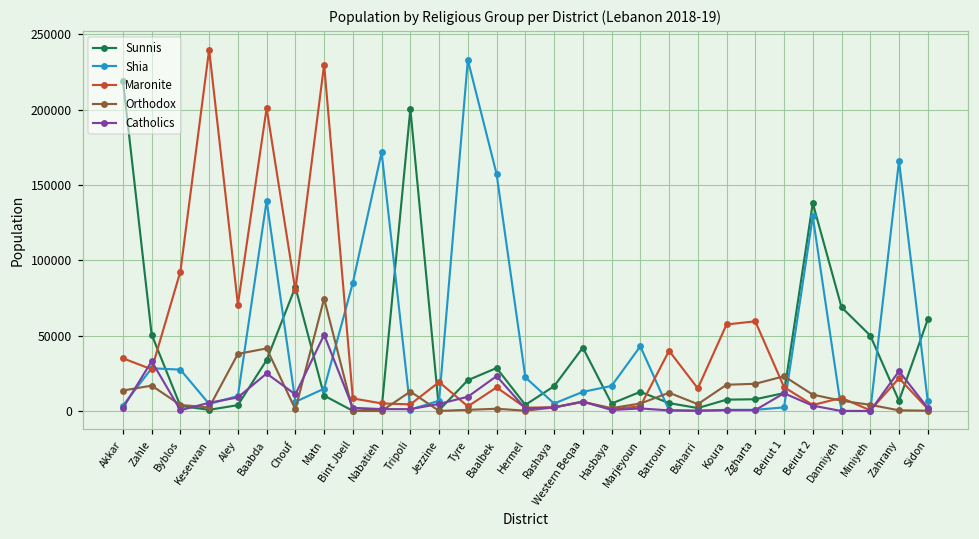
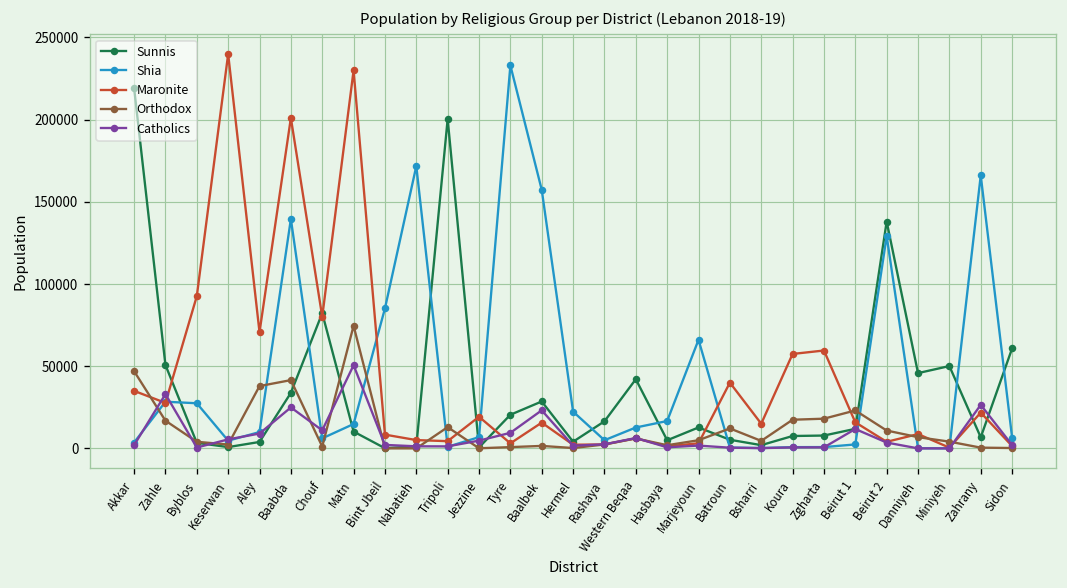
Orthodox, Akkar: 14000 -> 47000
Shia, Marjeyoun: 43000 -> 66000
Sunnis, Danniyeh: 69000 -> 46000
